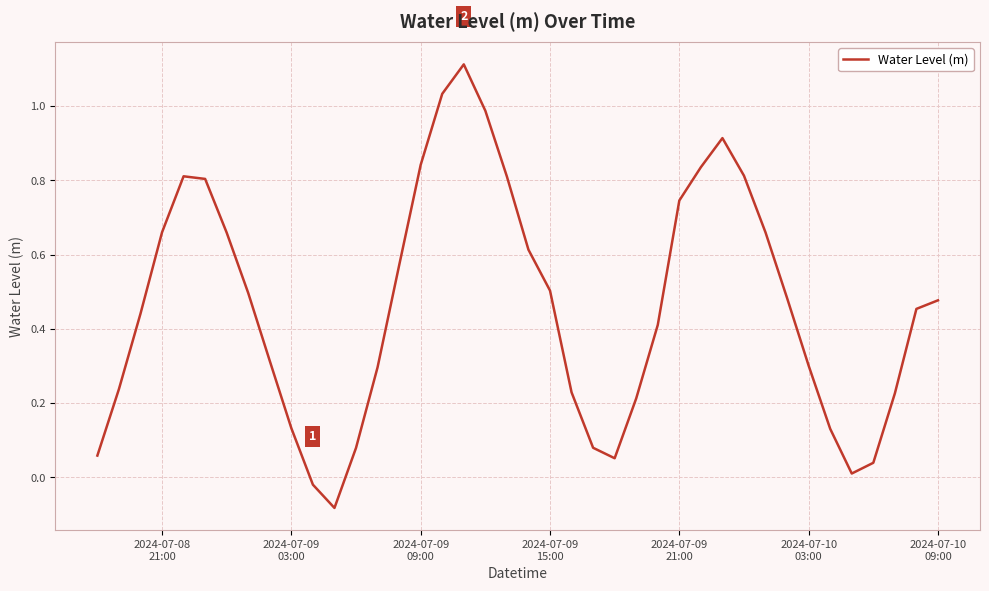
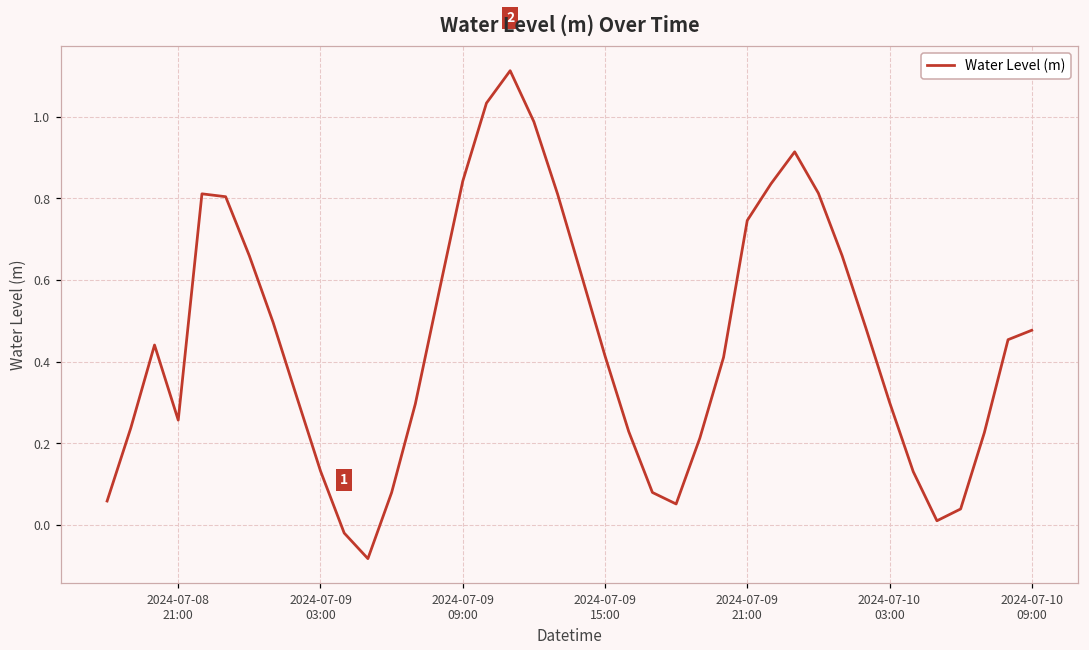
2024-07-08 21:00: 0.66 -> 0.26
2024-07-09 15:00: 0.50 -> 0.41
